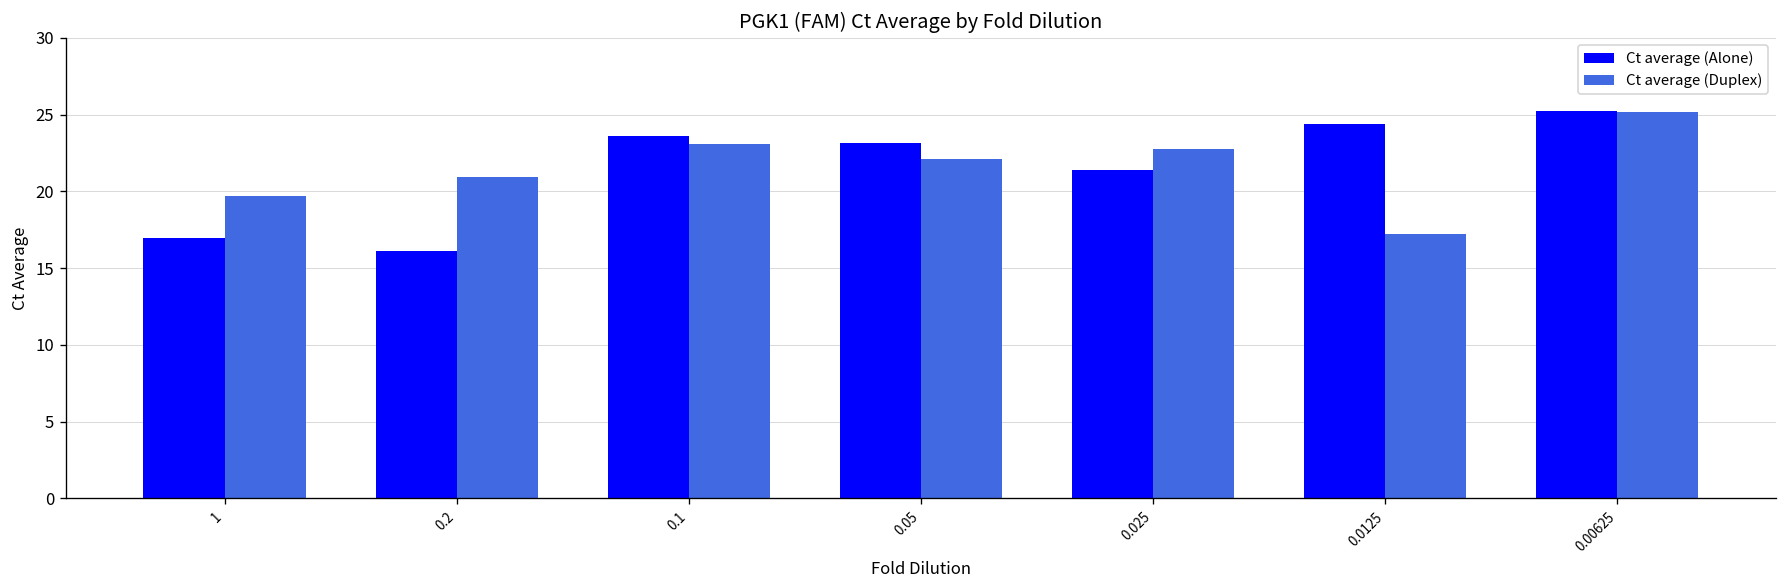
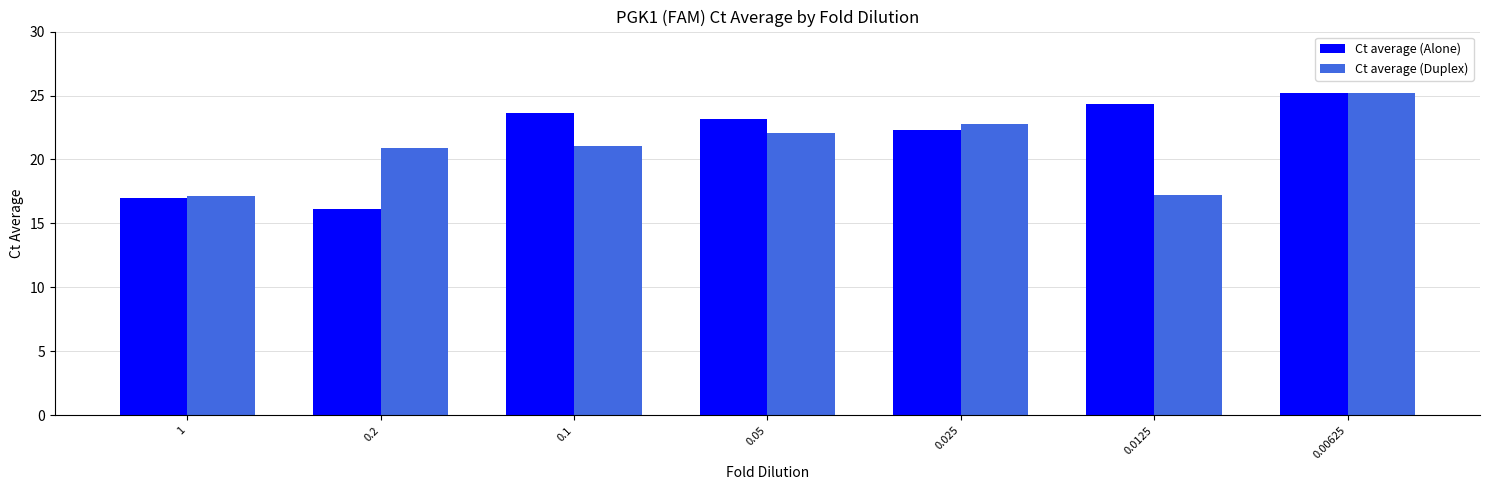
Ct average (Duplex), 1: 19.7 -> 17.2
Ct average (Duplex), 0.1: 23.1 -> 21.1
Ct average (Alone), 0.025: 21.4 -> 22.3
